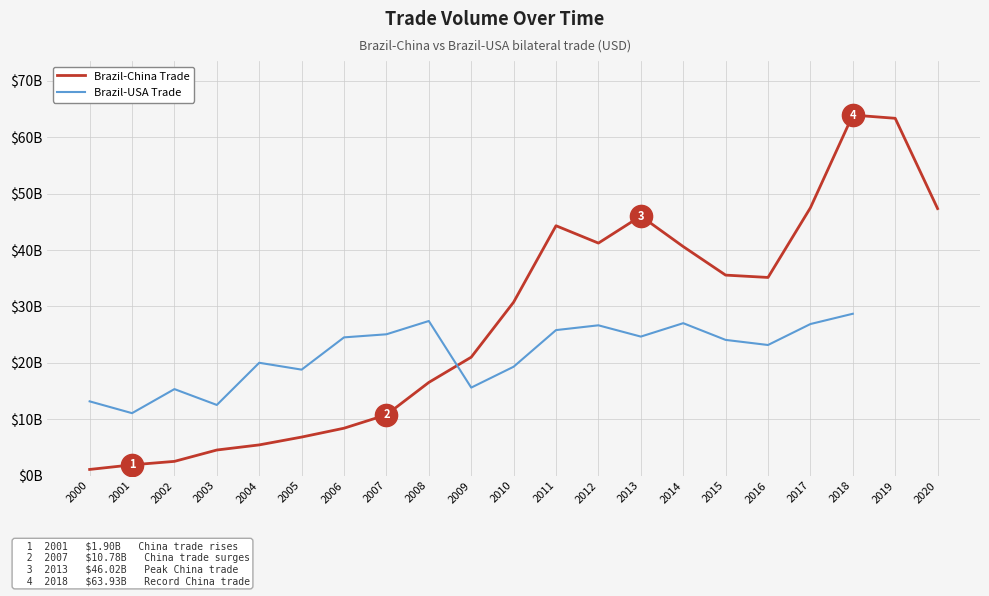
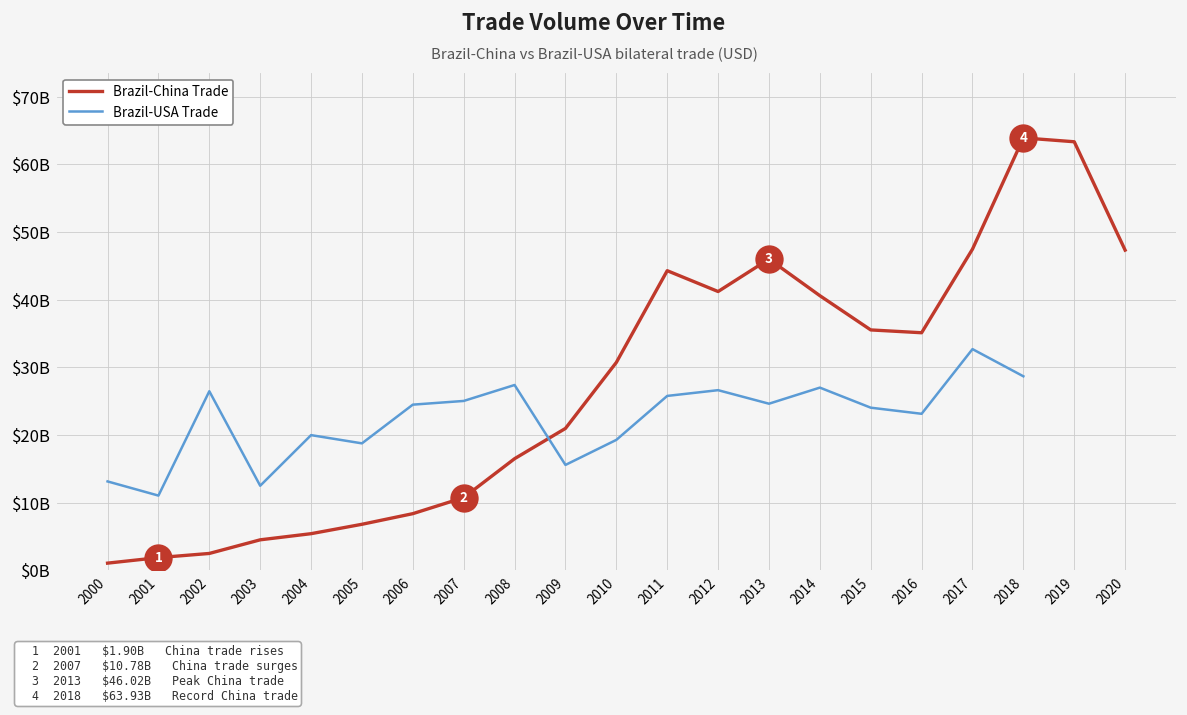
Brazil-USA Trade, 2002: $15000000000 -> $26000000000
Brazil-USA Trade, 2017: $27000000000 -> $33000000000
